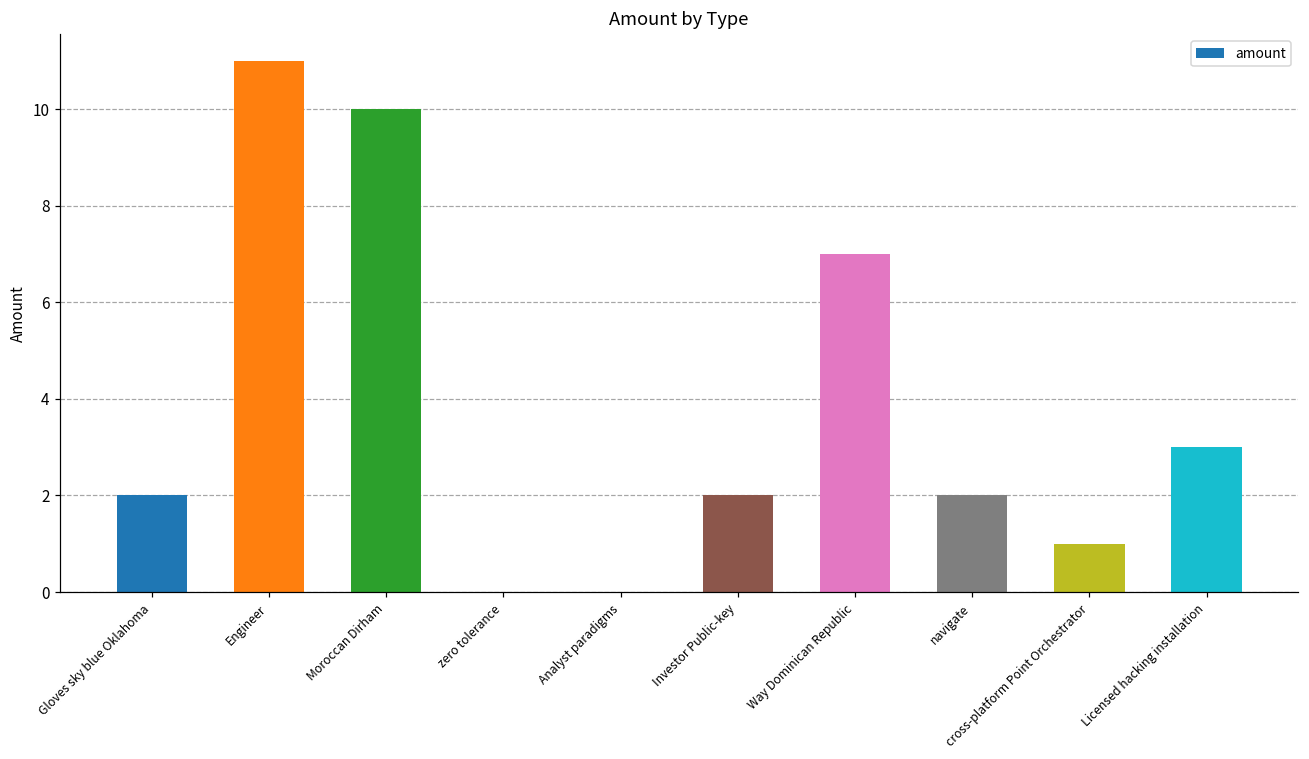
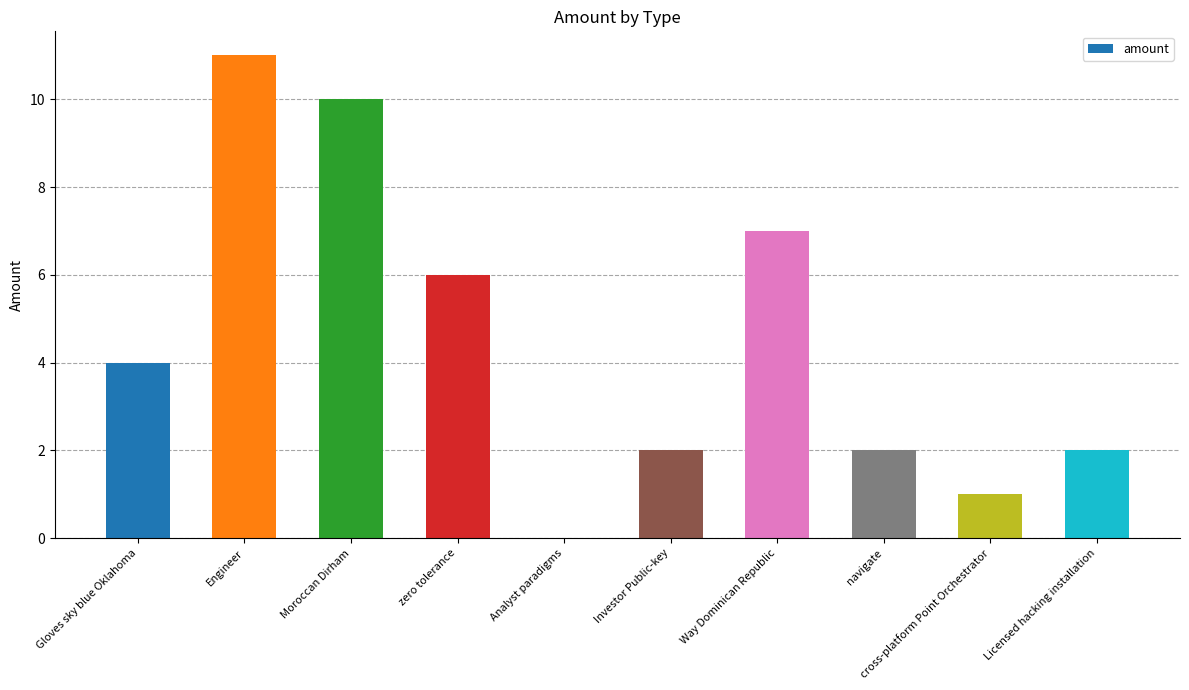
Gloves sky blue Oklahoma: 2 -> 4
zero tolerance: 0 -> 6
Licensed hacking installation: 3 -> 2
